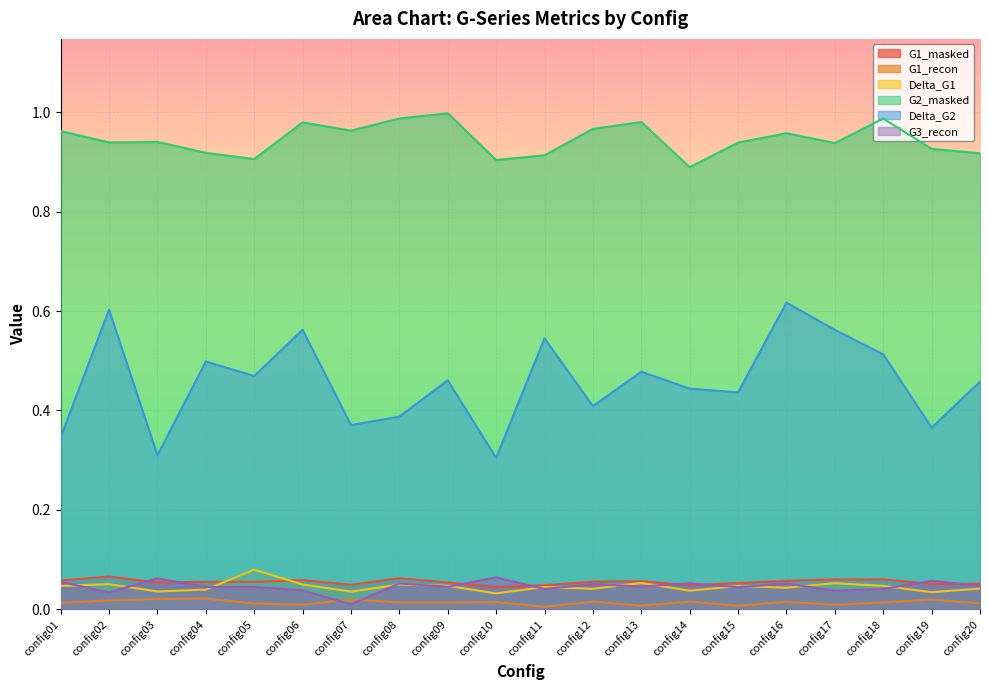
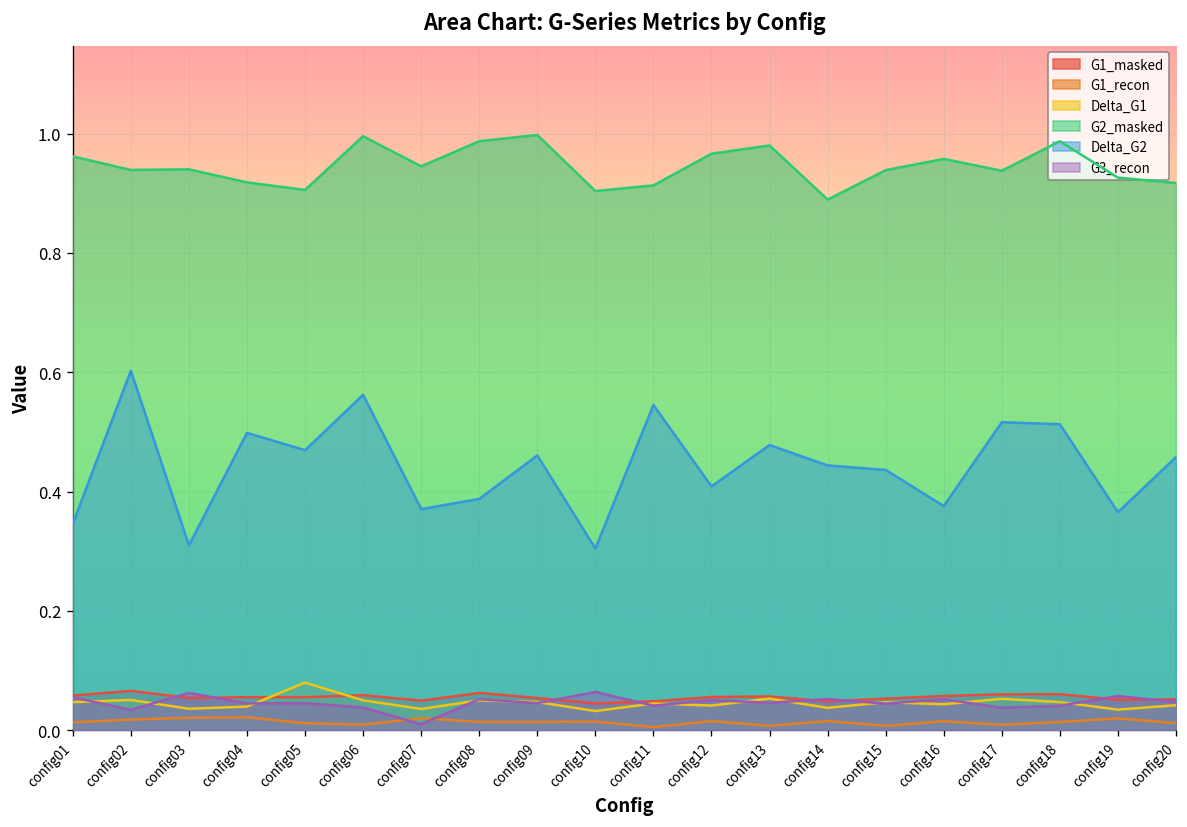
G2_masked, config06: 0.98 -> 1.00
G2_masked, config07: 0.96 -> 0.95
Delta_G2, config16: 0.62 -> 0.38
Delta_G2, config17: 0.56 -> 0.52
